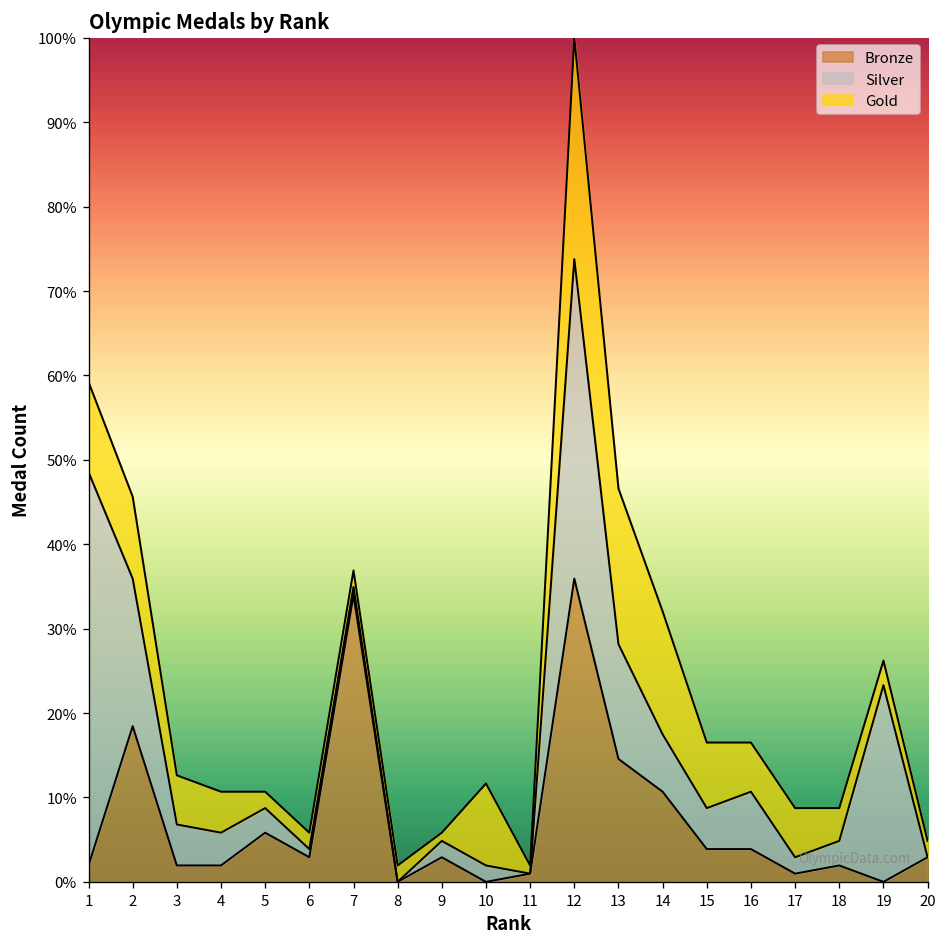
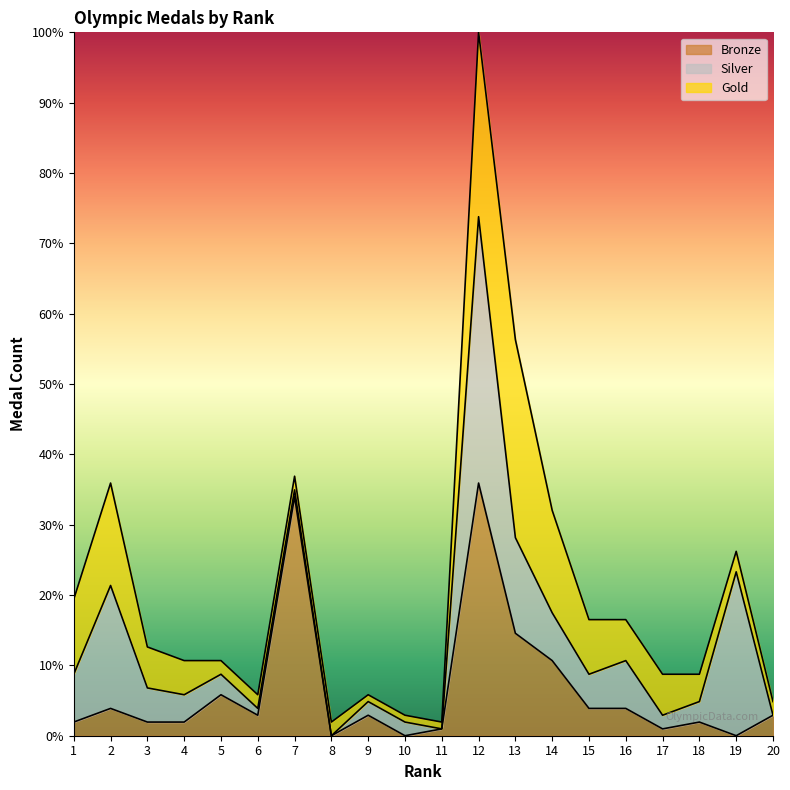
Silver, 1: 47% -> 7%
Bronze, 2: 18% -> 4%
Gold, 2: 10% -> 15%
Gold, 10: 10% -> 1%
Gold, 13: 18% -> 28%
